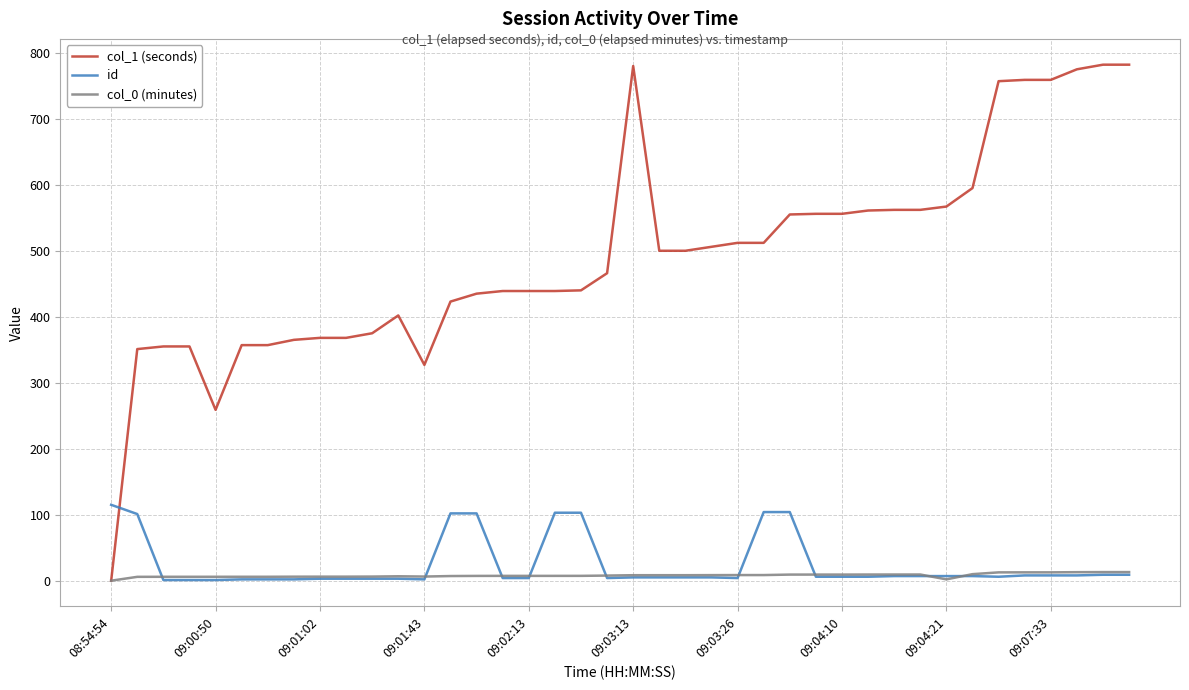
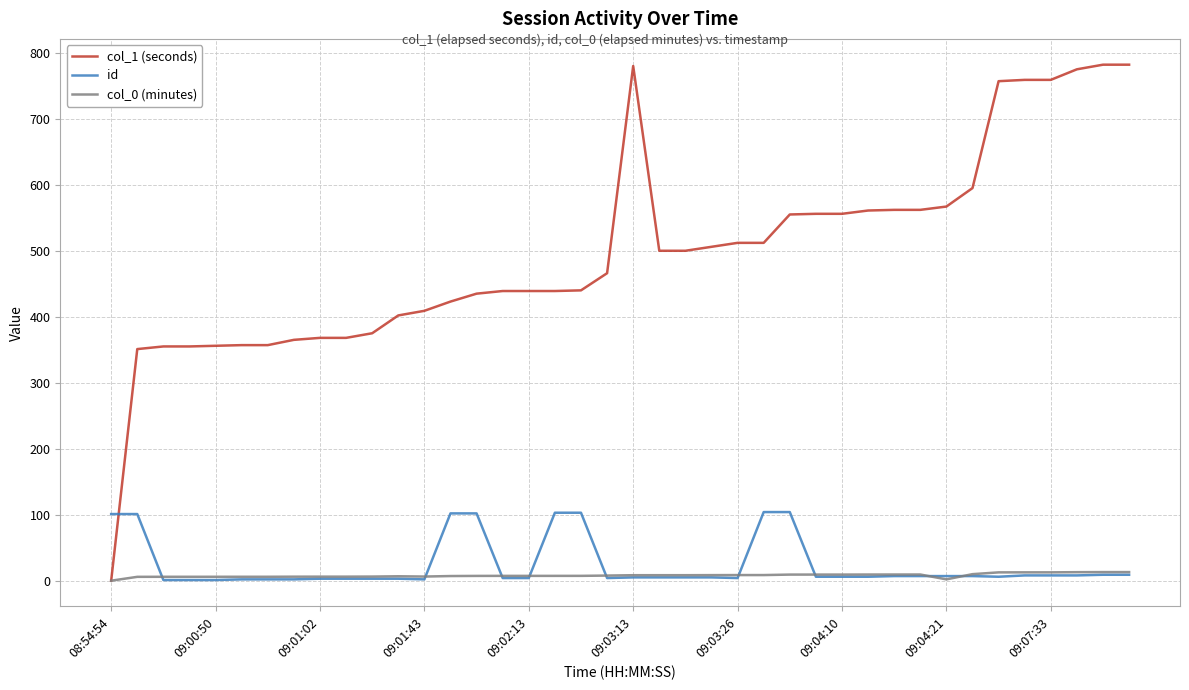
id, 08:54:54: 120 -> 100
col_1 (seconds), 09:00:50: 260 -> 360
col_1 (seconds), 09:01:43: 330 -> 410
